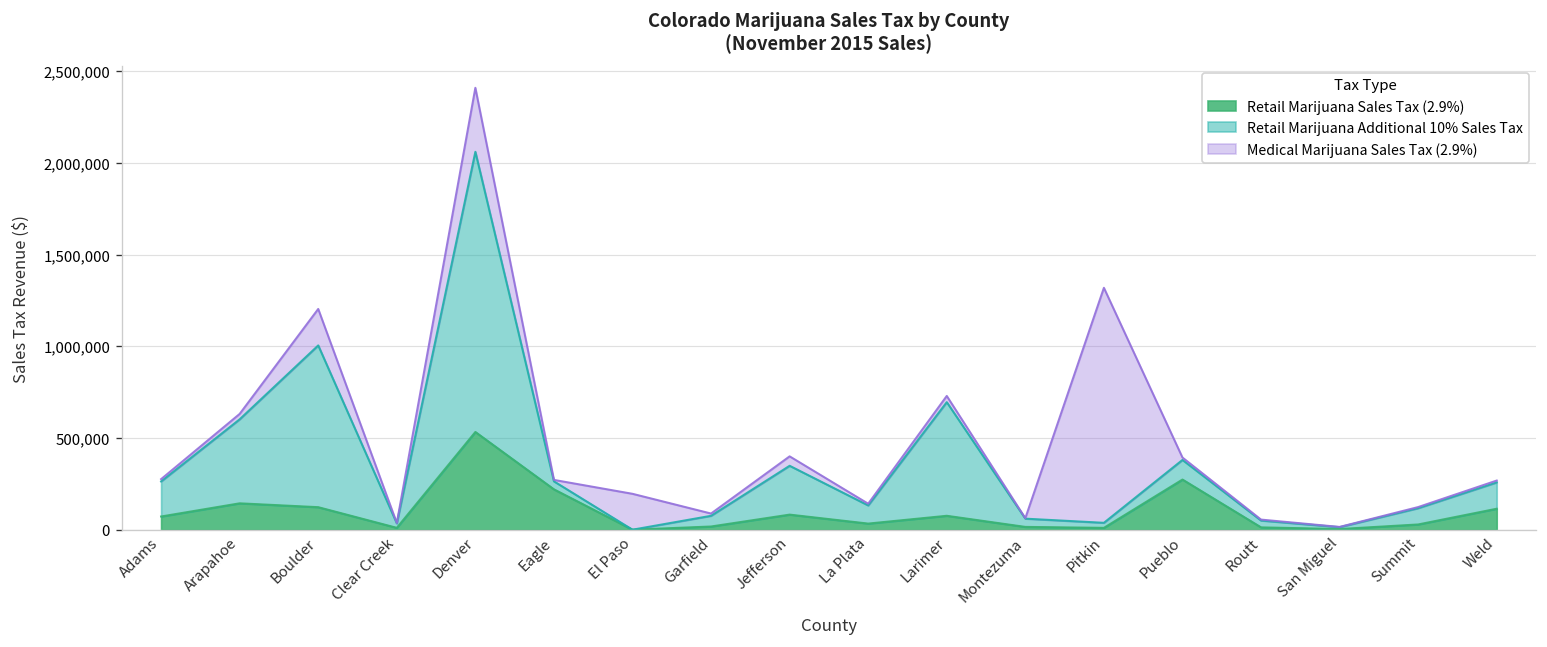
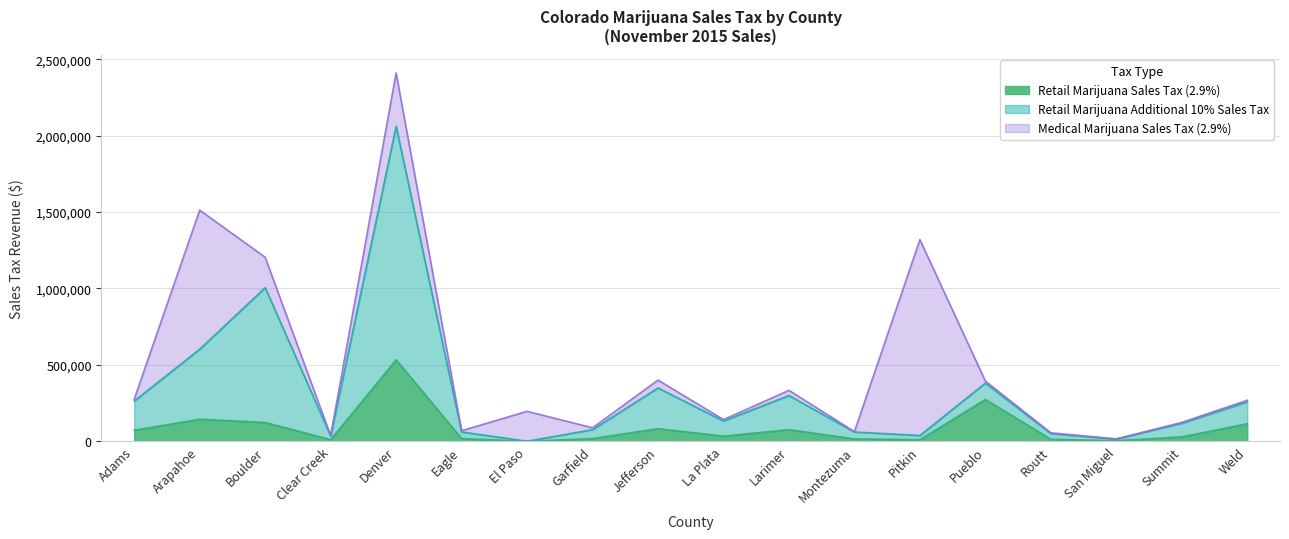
Medical Marijuana Sales Tax (2.9%), Arapahoe: 30,000 -> 910,000
Retail Marijuana Sales Tax (2.9%), Eagle: 220,000 -> 20,000
Retail Marijuana Additional 10% Sales Tax, Larimer: 620,000 -> 220,000
